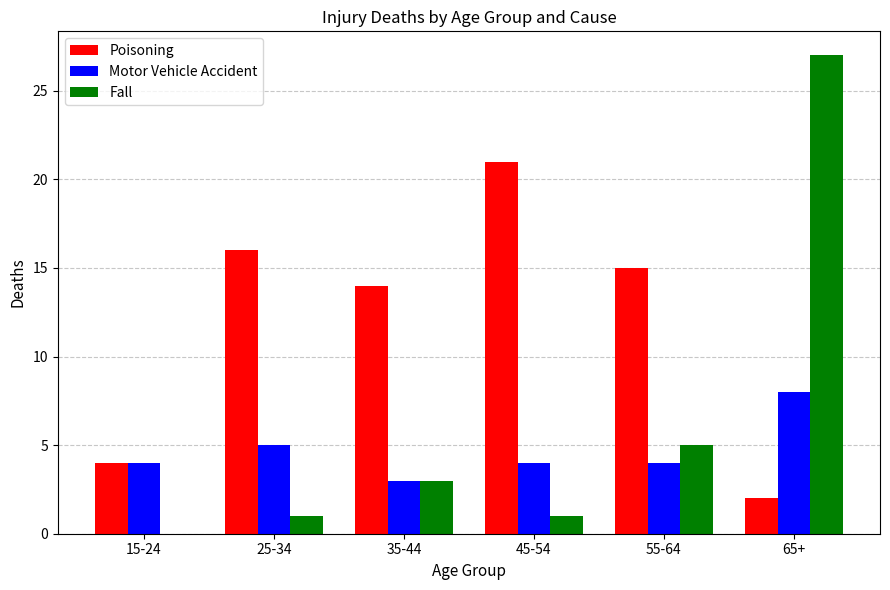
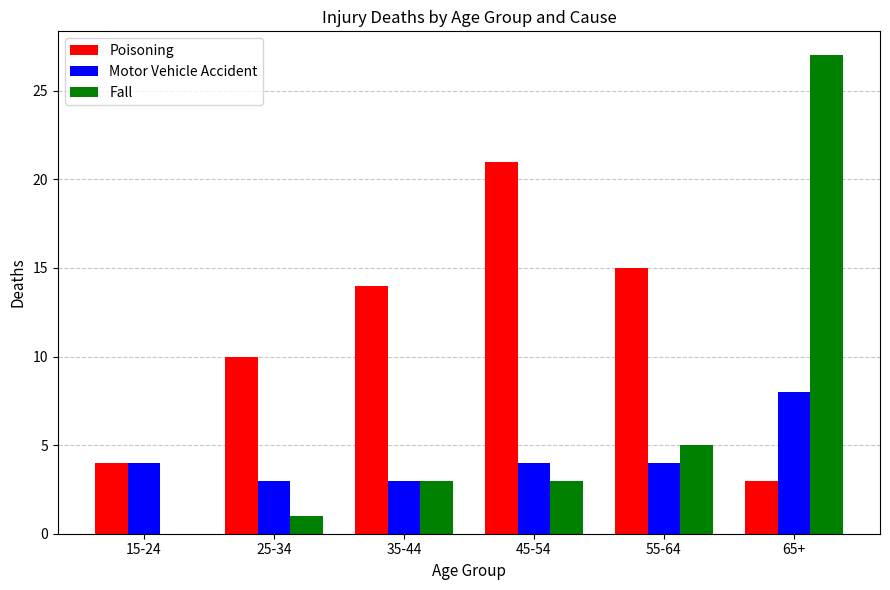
Poisoning, 25-34: 16 -> 10
Motor Vehicle Accident, 25-34: 5 -> 3
Fall, 45-54: 1 -> 3
Poisoning, 65+: 2 -> 3
